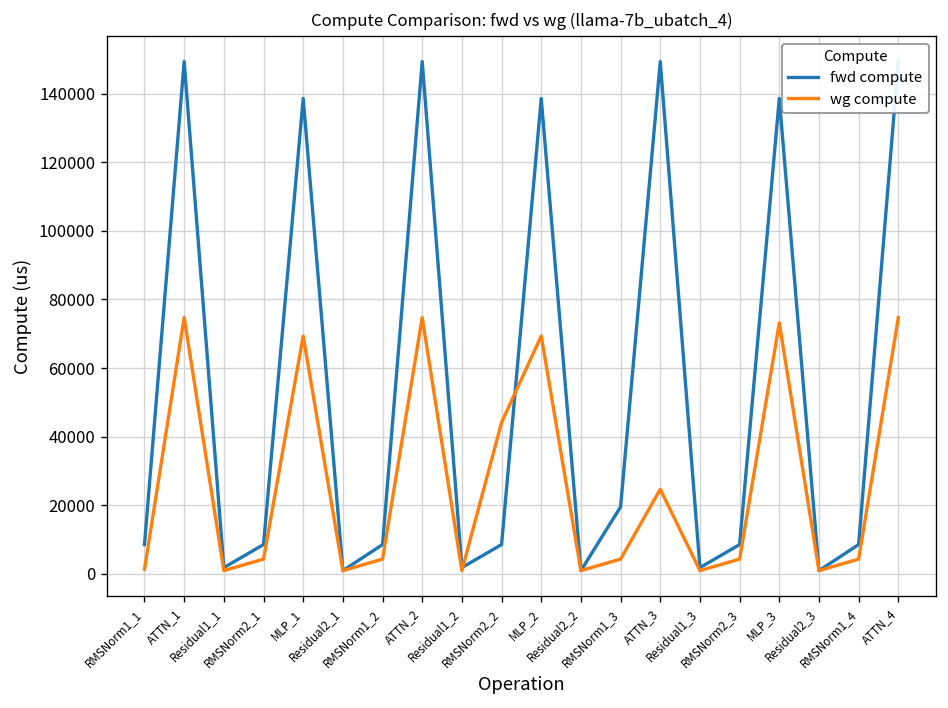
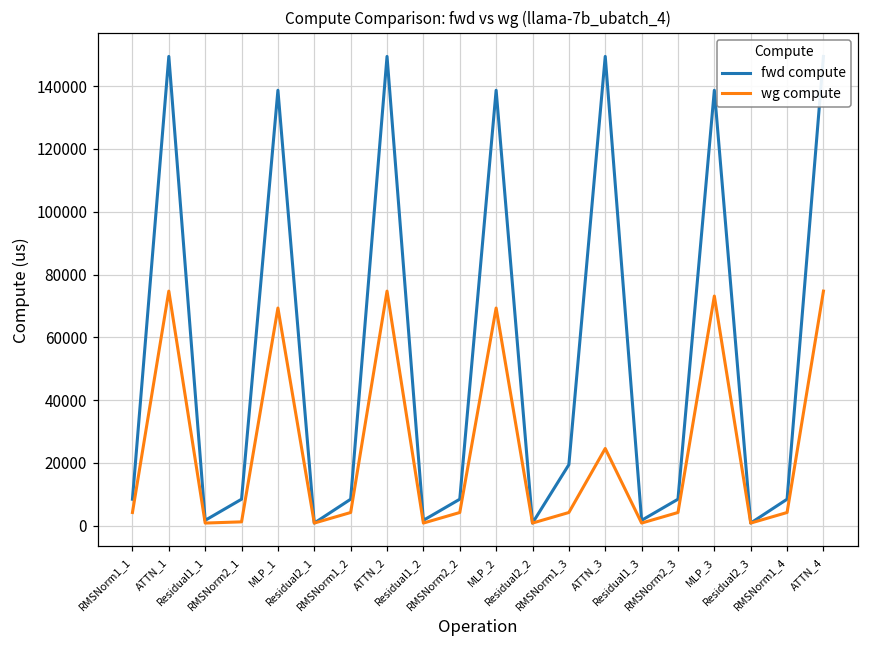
wg compute, RMSNorm1_1: 1000 -> 4000
wg compute, RMSNorm2_1: 4000 -> 1000
wg compute, RMSNorm2_2: 44000 -> 4000
